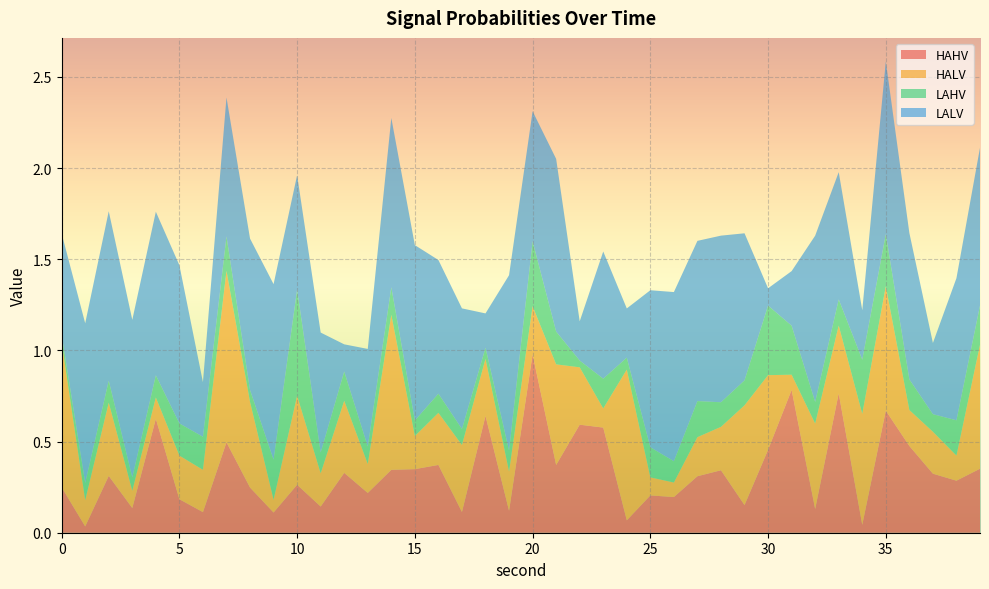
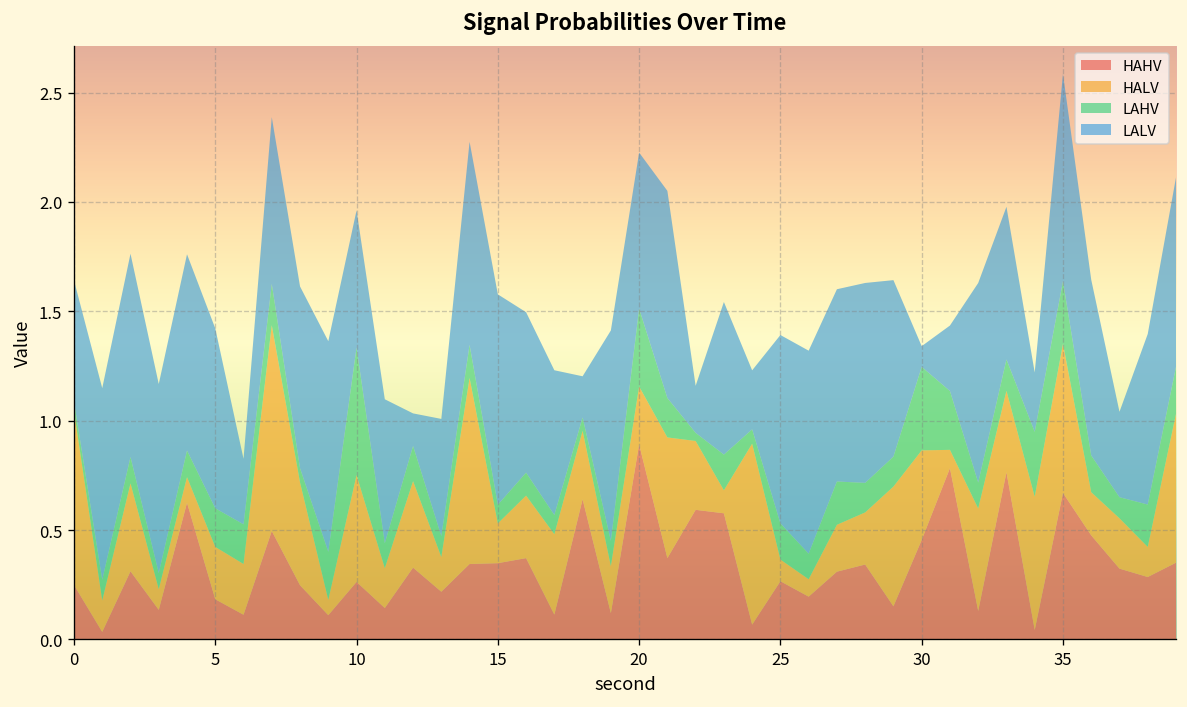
LALV, 5: 0.87 -> 0.82
HAHV, 20: 0.98 -> 0.89
HAHV, 25: 0.20 -> 0.27
